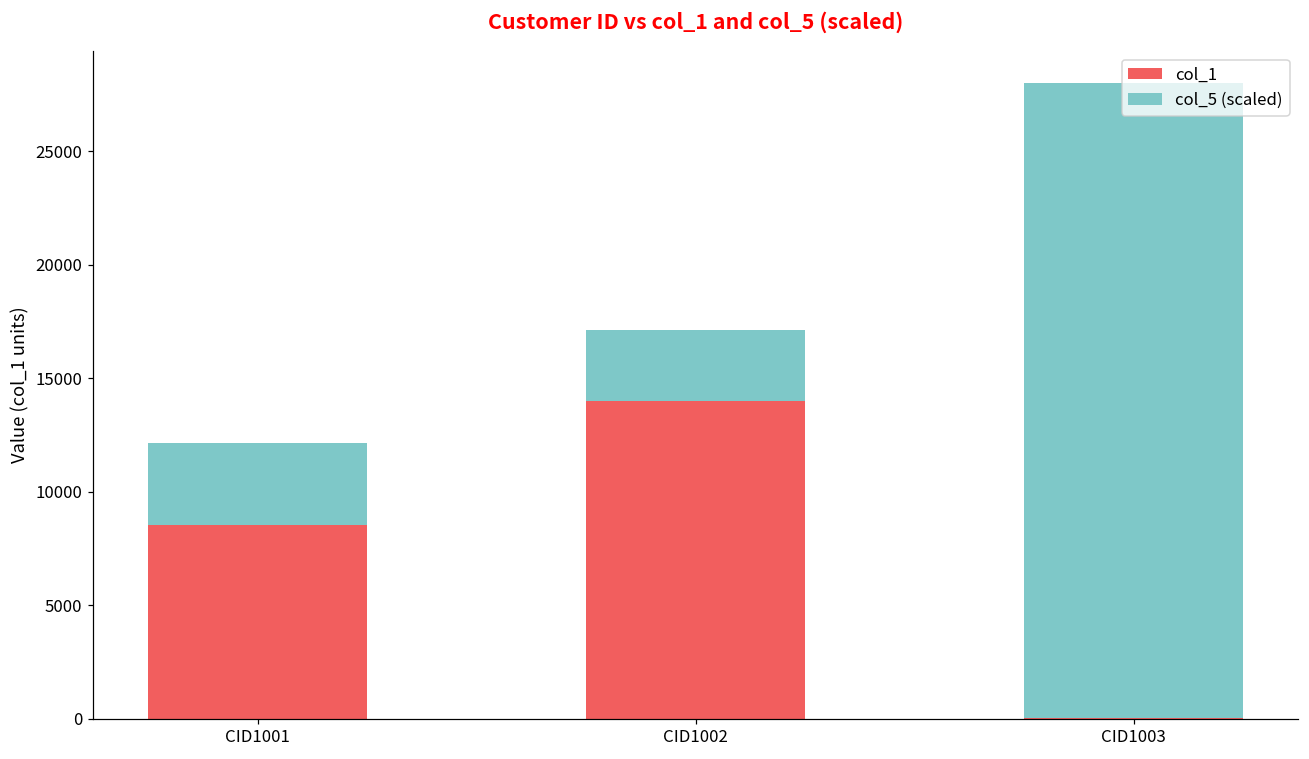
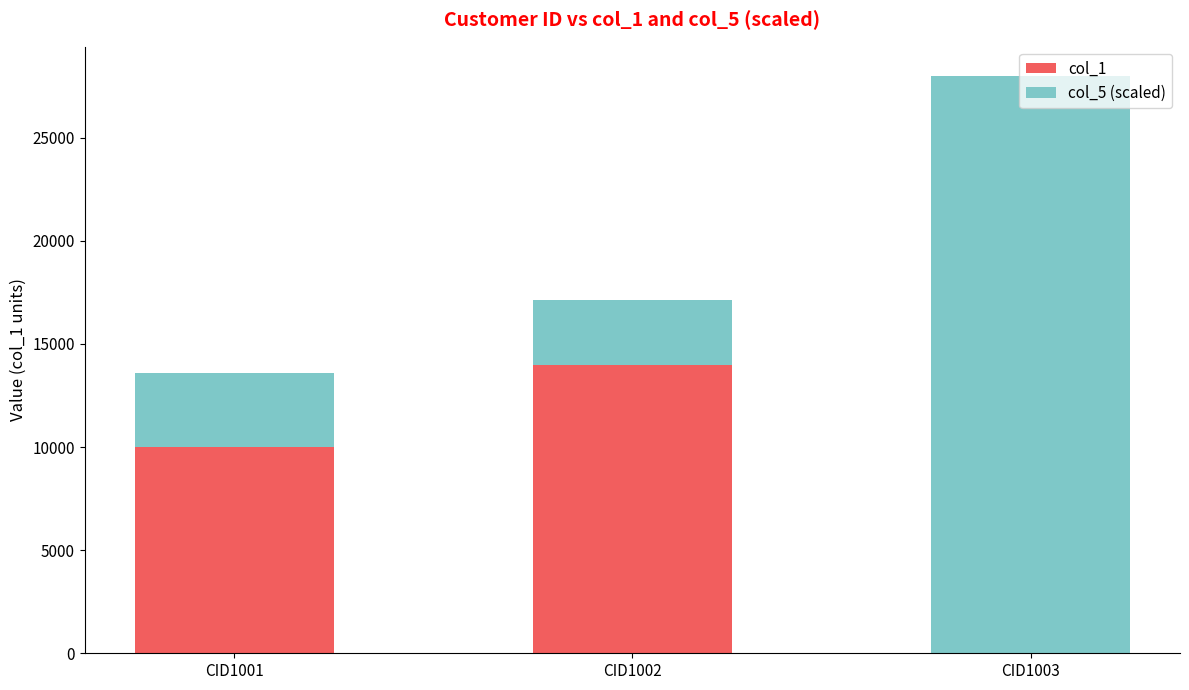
col_1, CID1001: 8500 -> 10000
